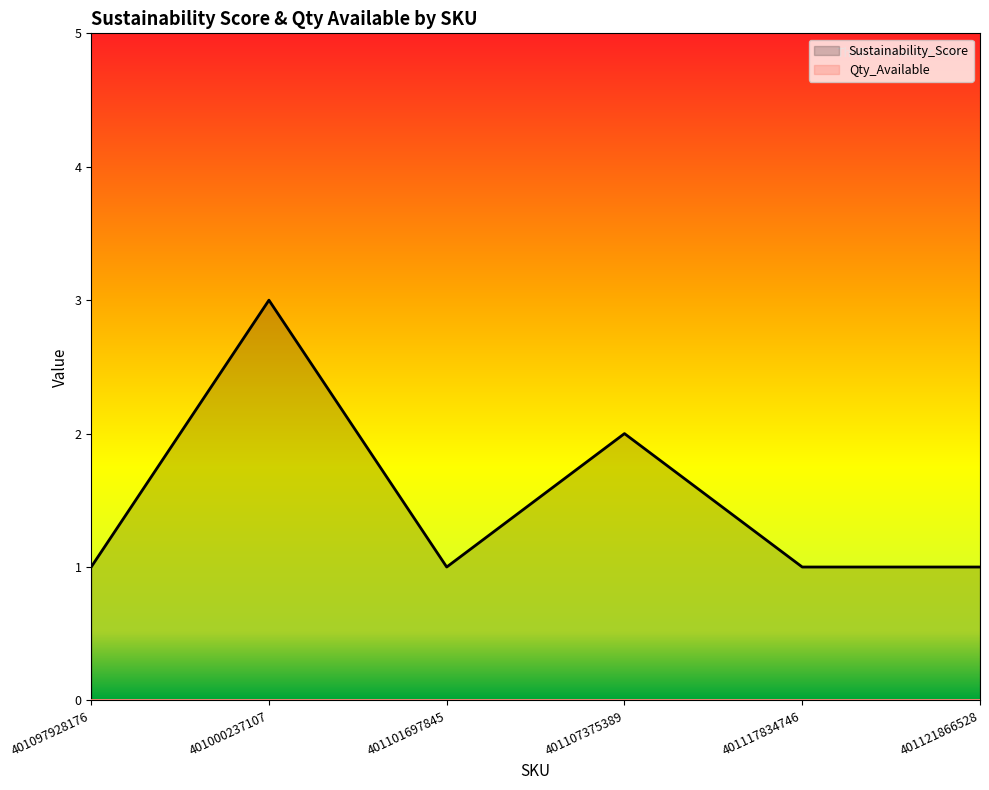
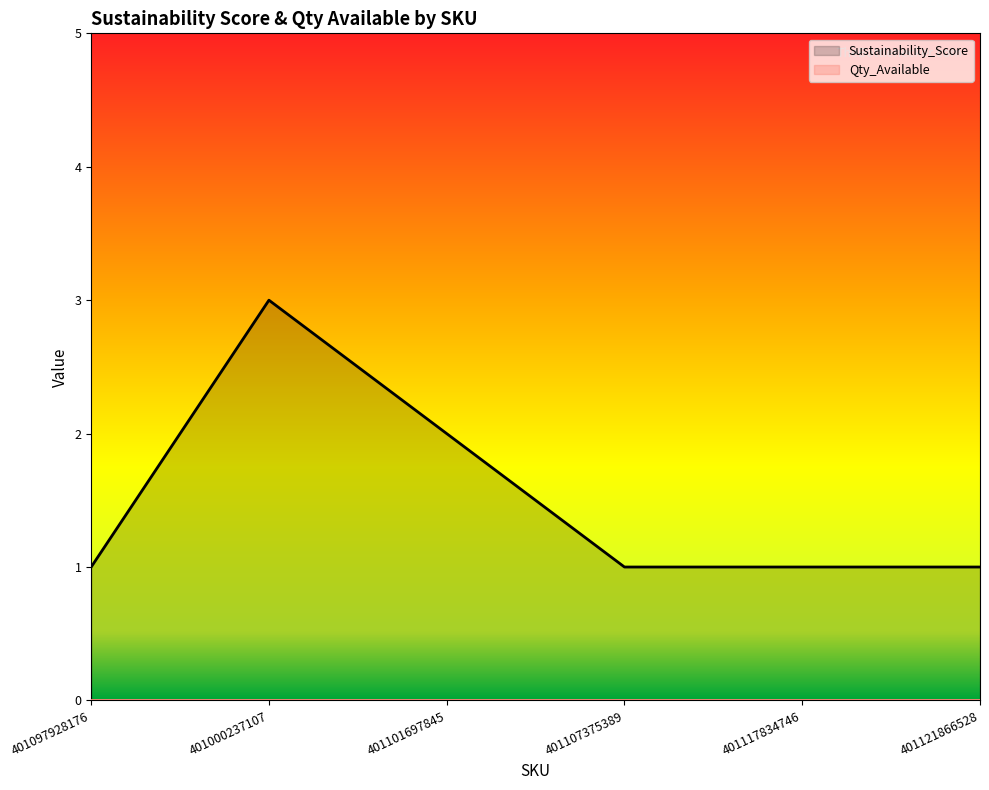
Sustainability_Score, 401101697845: 1 -> 2
Sustainability_Score, 401107375389: 2 -> 1
